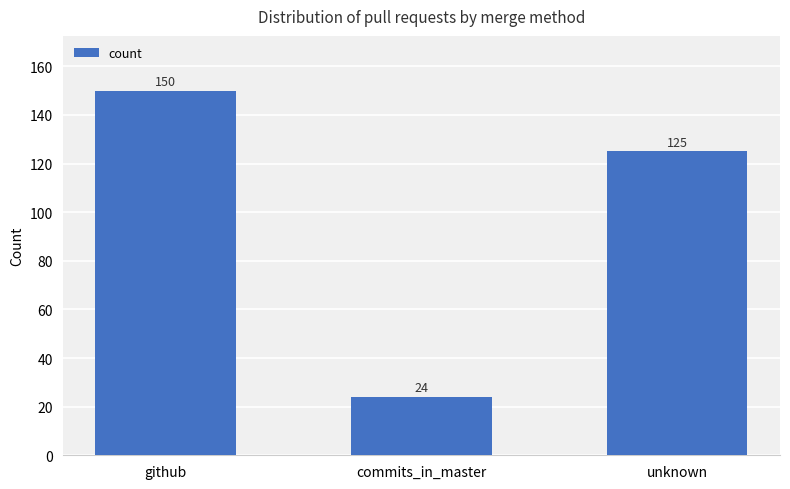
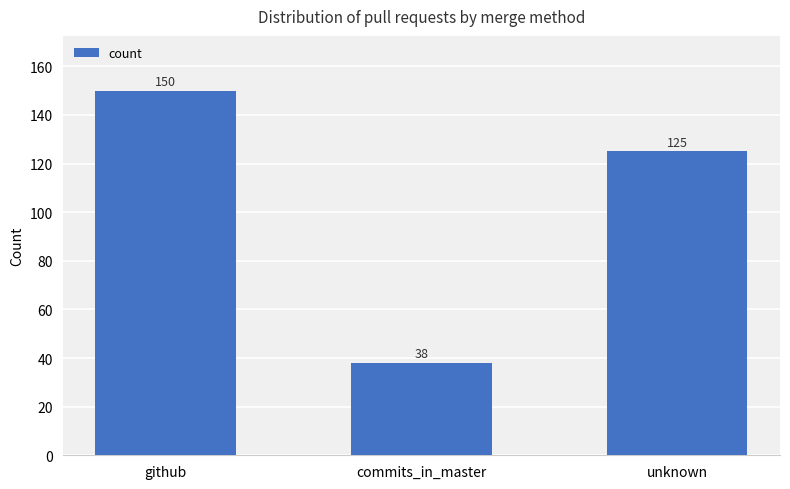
commits_in_master: 24 -> 38
